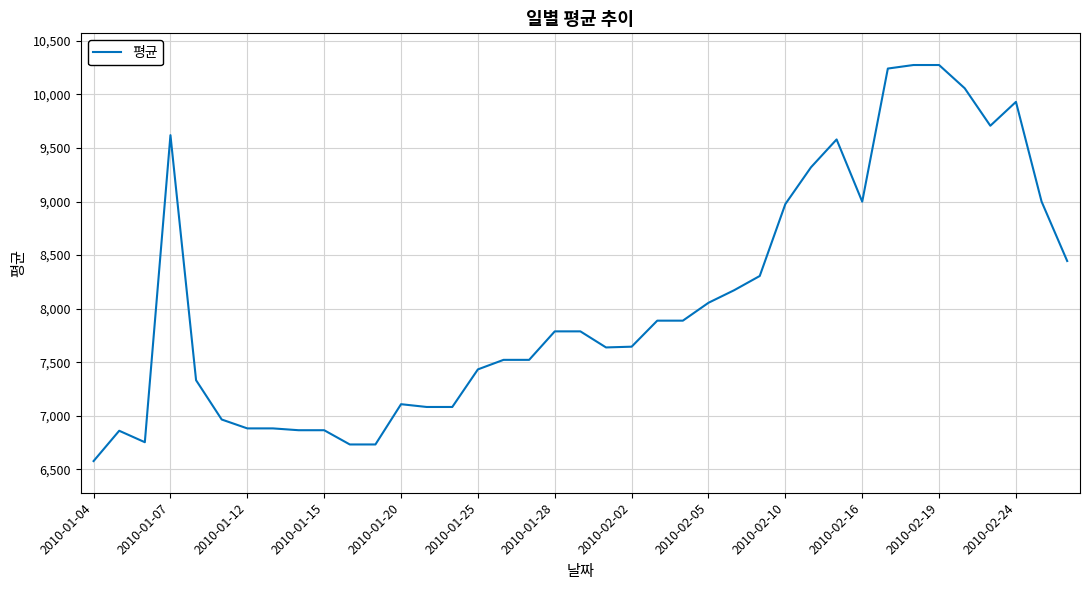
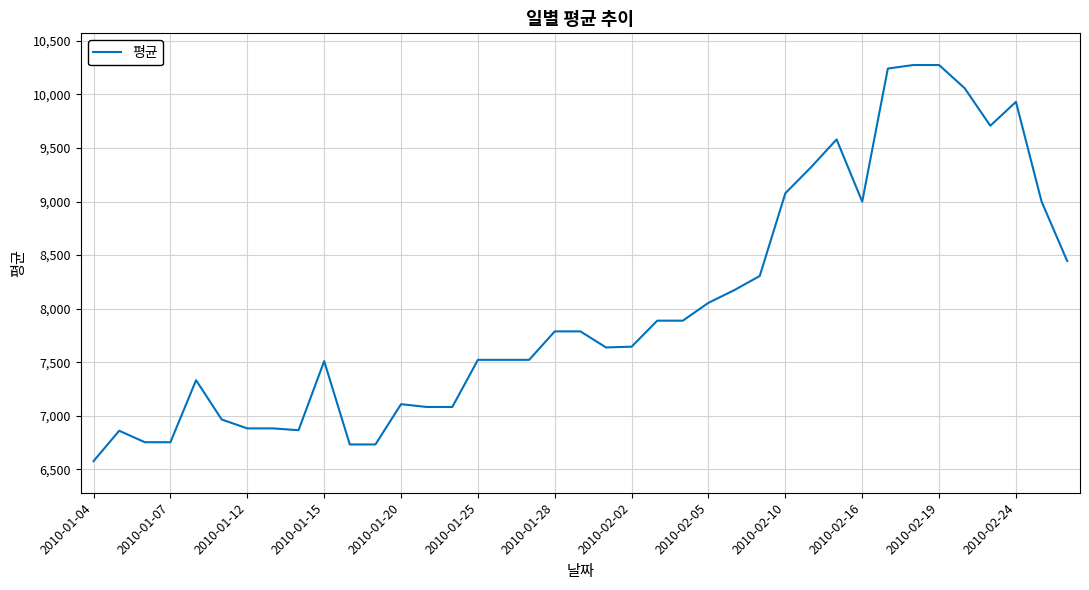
2010-01-07: 9,620 -> 6,750
2010-01-15: 6,870 -> 7,510
2010-01-25: 7,430 -> 7,520
2010-02-10: 8,980 -> 9,080
